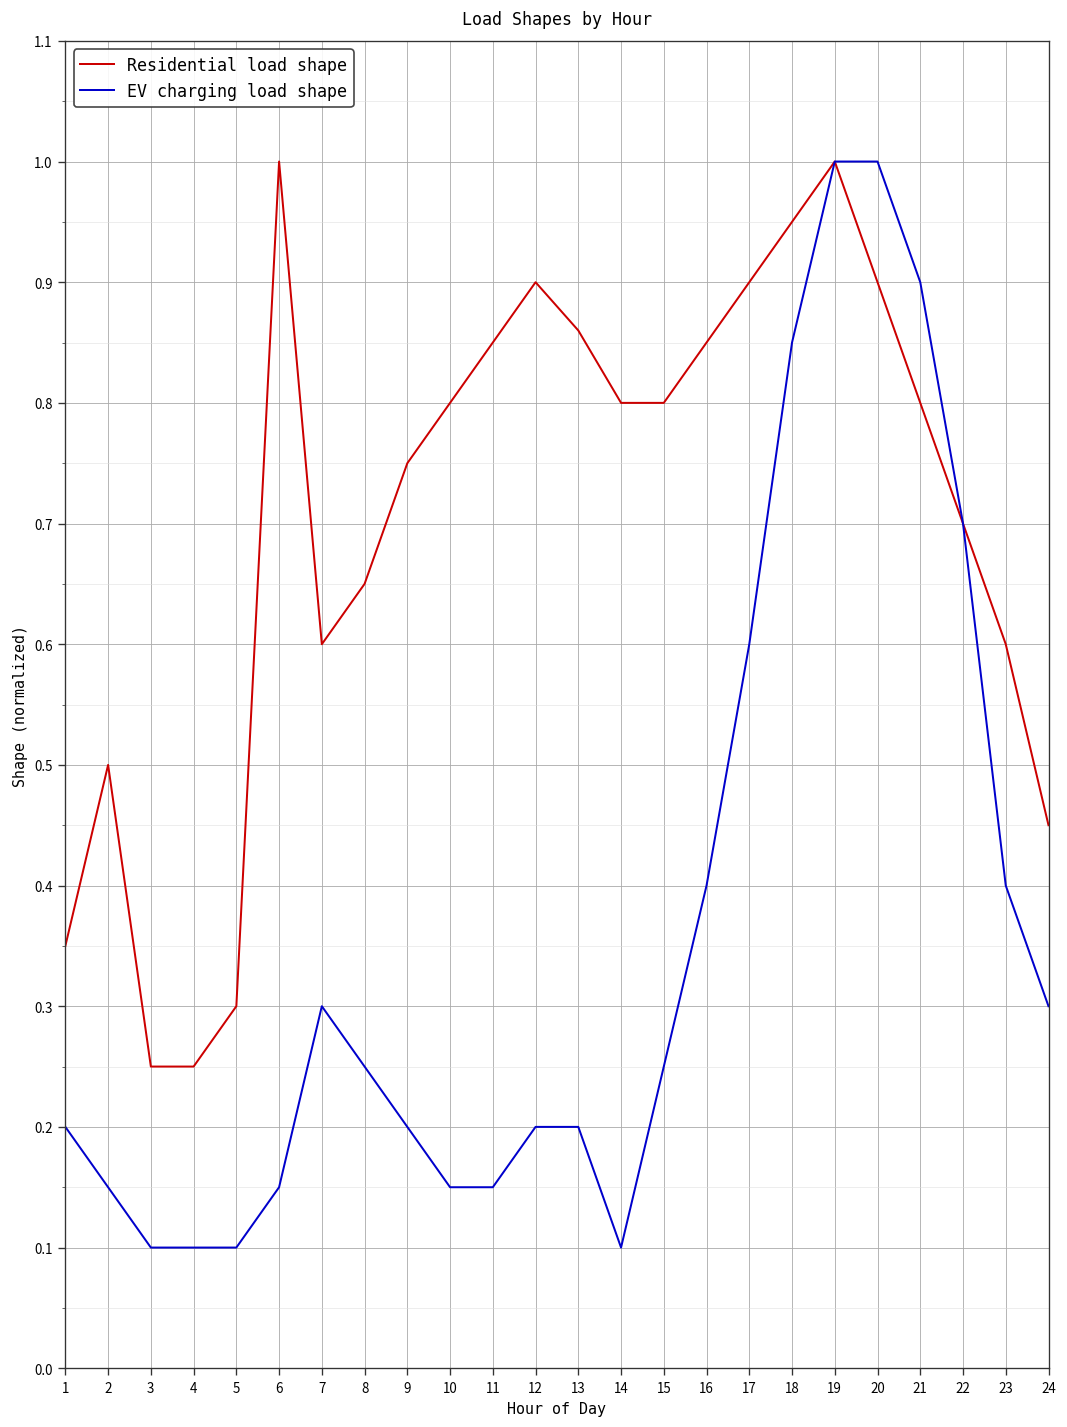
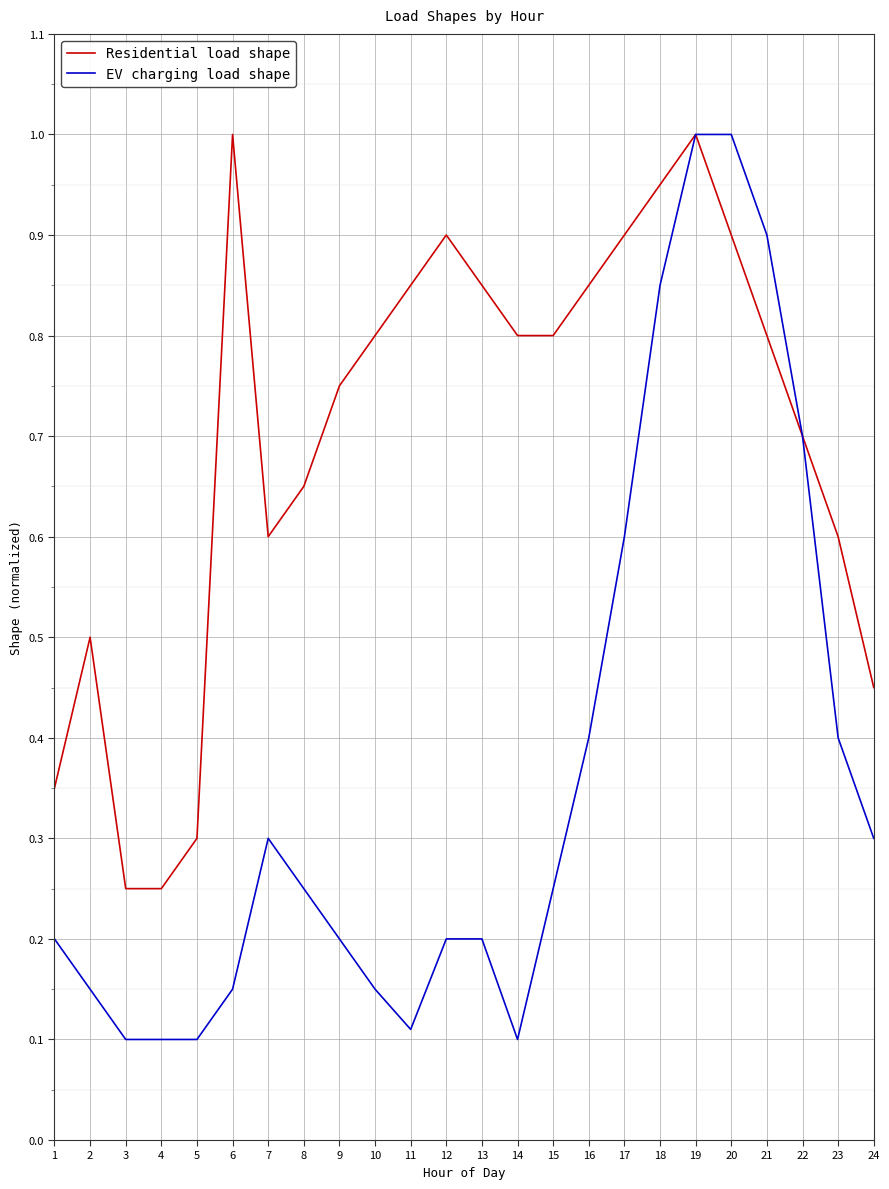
EV charging load shape, 11: 0.15 -> 0.11
Residential load shape, 13: 0.86 -> 0.85
